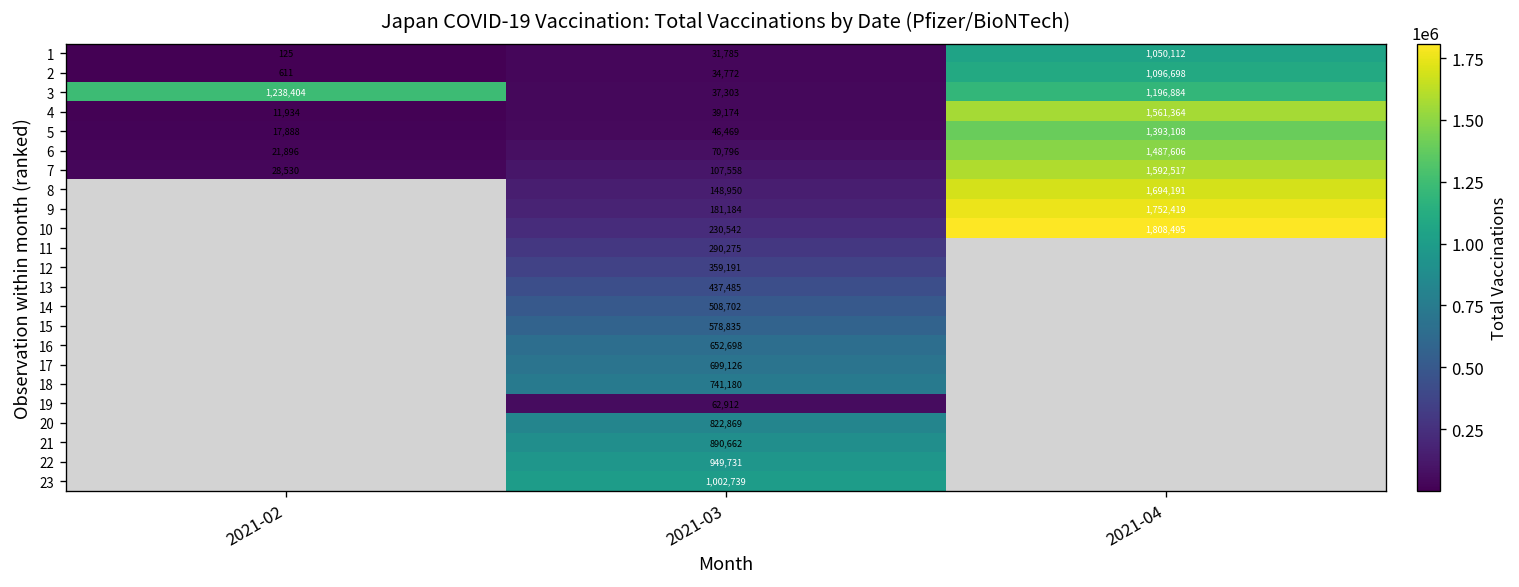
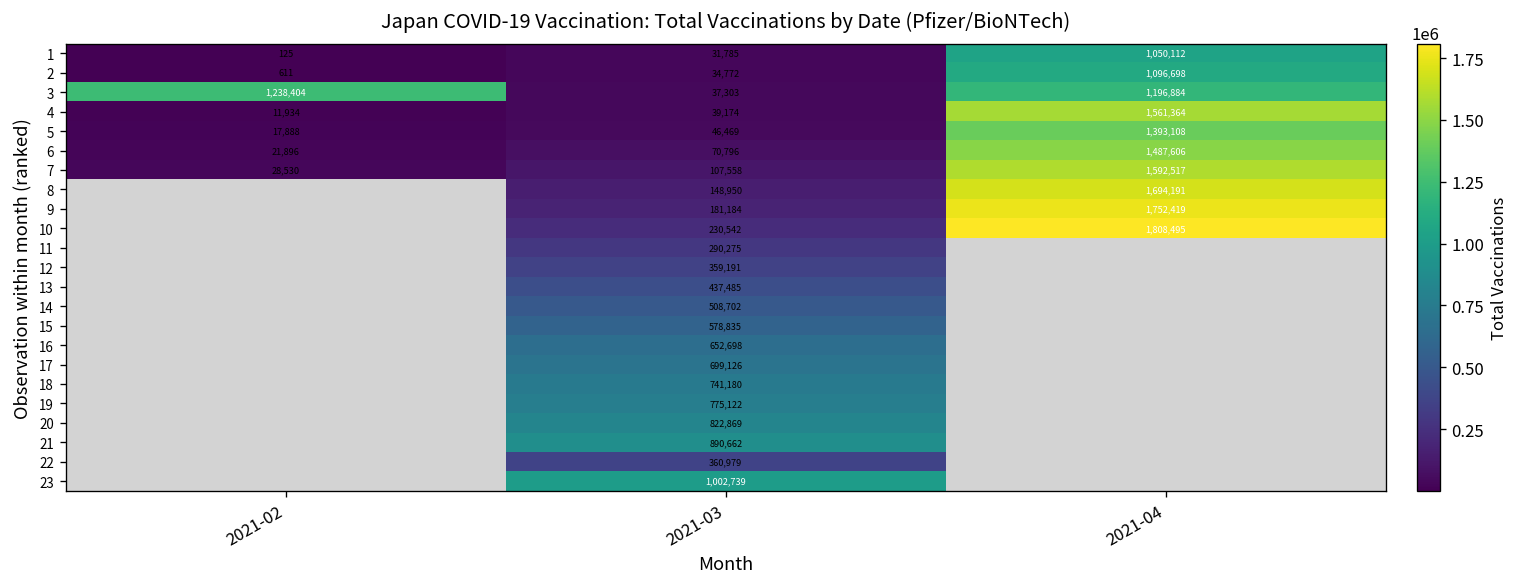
19, 2021-03: 62,912 -> 775,122
22, 2021-03: 949,731 -> 360,979
